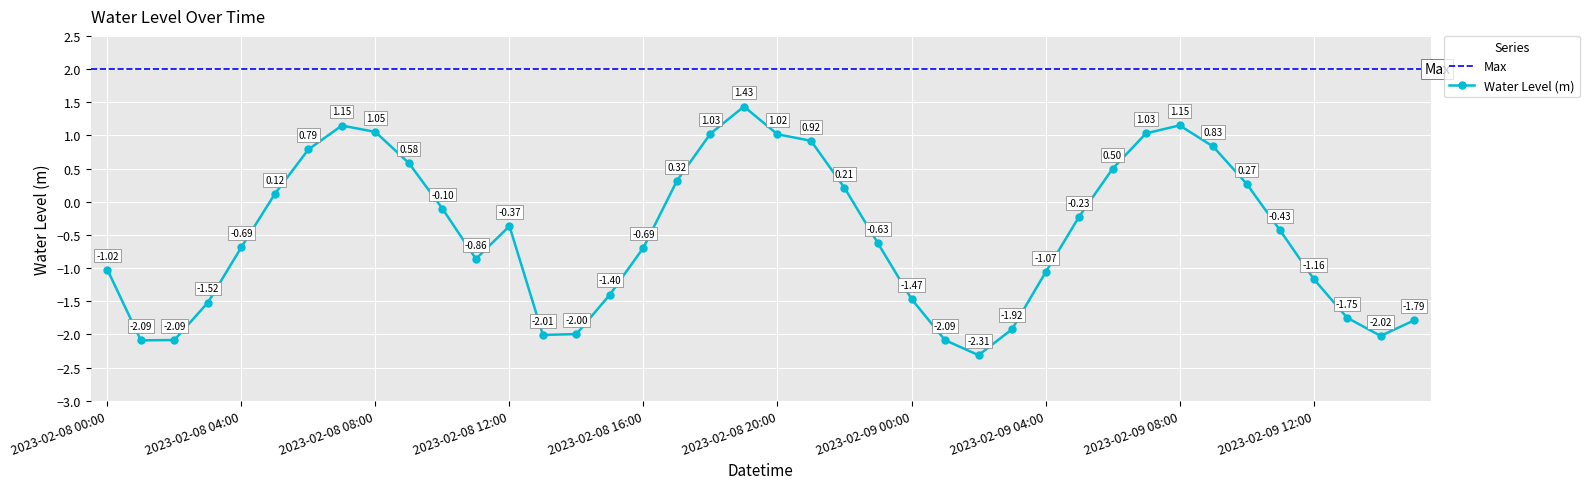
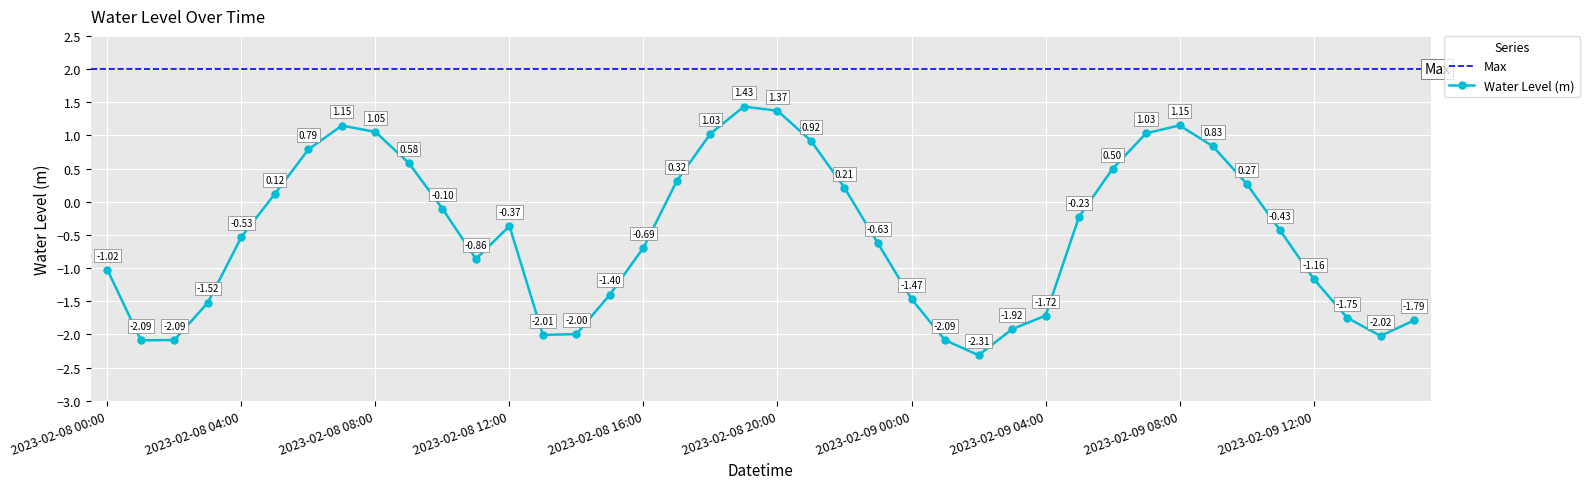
2023-02-08 04:00: -0.69 -> -0.53
2023-02-08 20:00: 1.02 -> 1.37
2023-02-09 04:00: -1.07 -> -1.72
